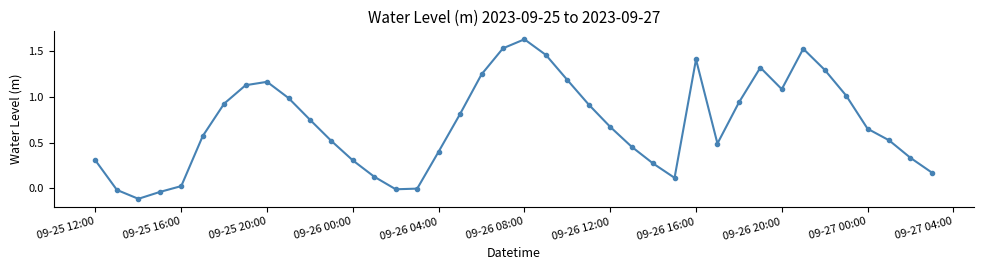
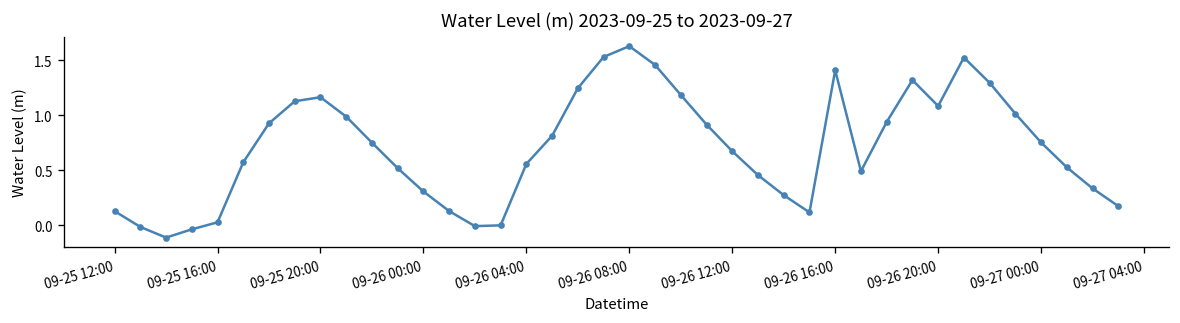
09-25 12:00: 0.3 -> 0.1
09-26 04:00: 0.4 -> 0.6
09-27 00:00: 0.7 -> 0.8
